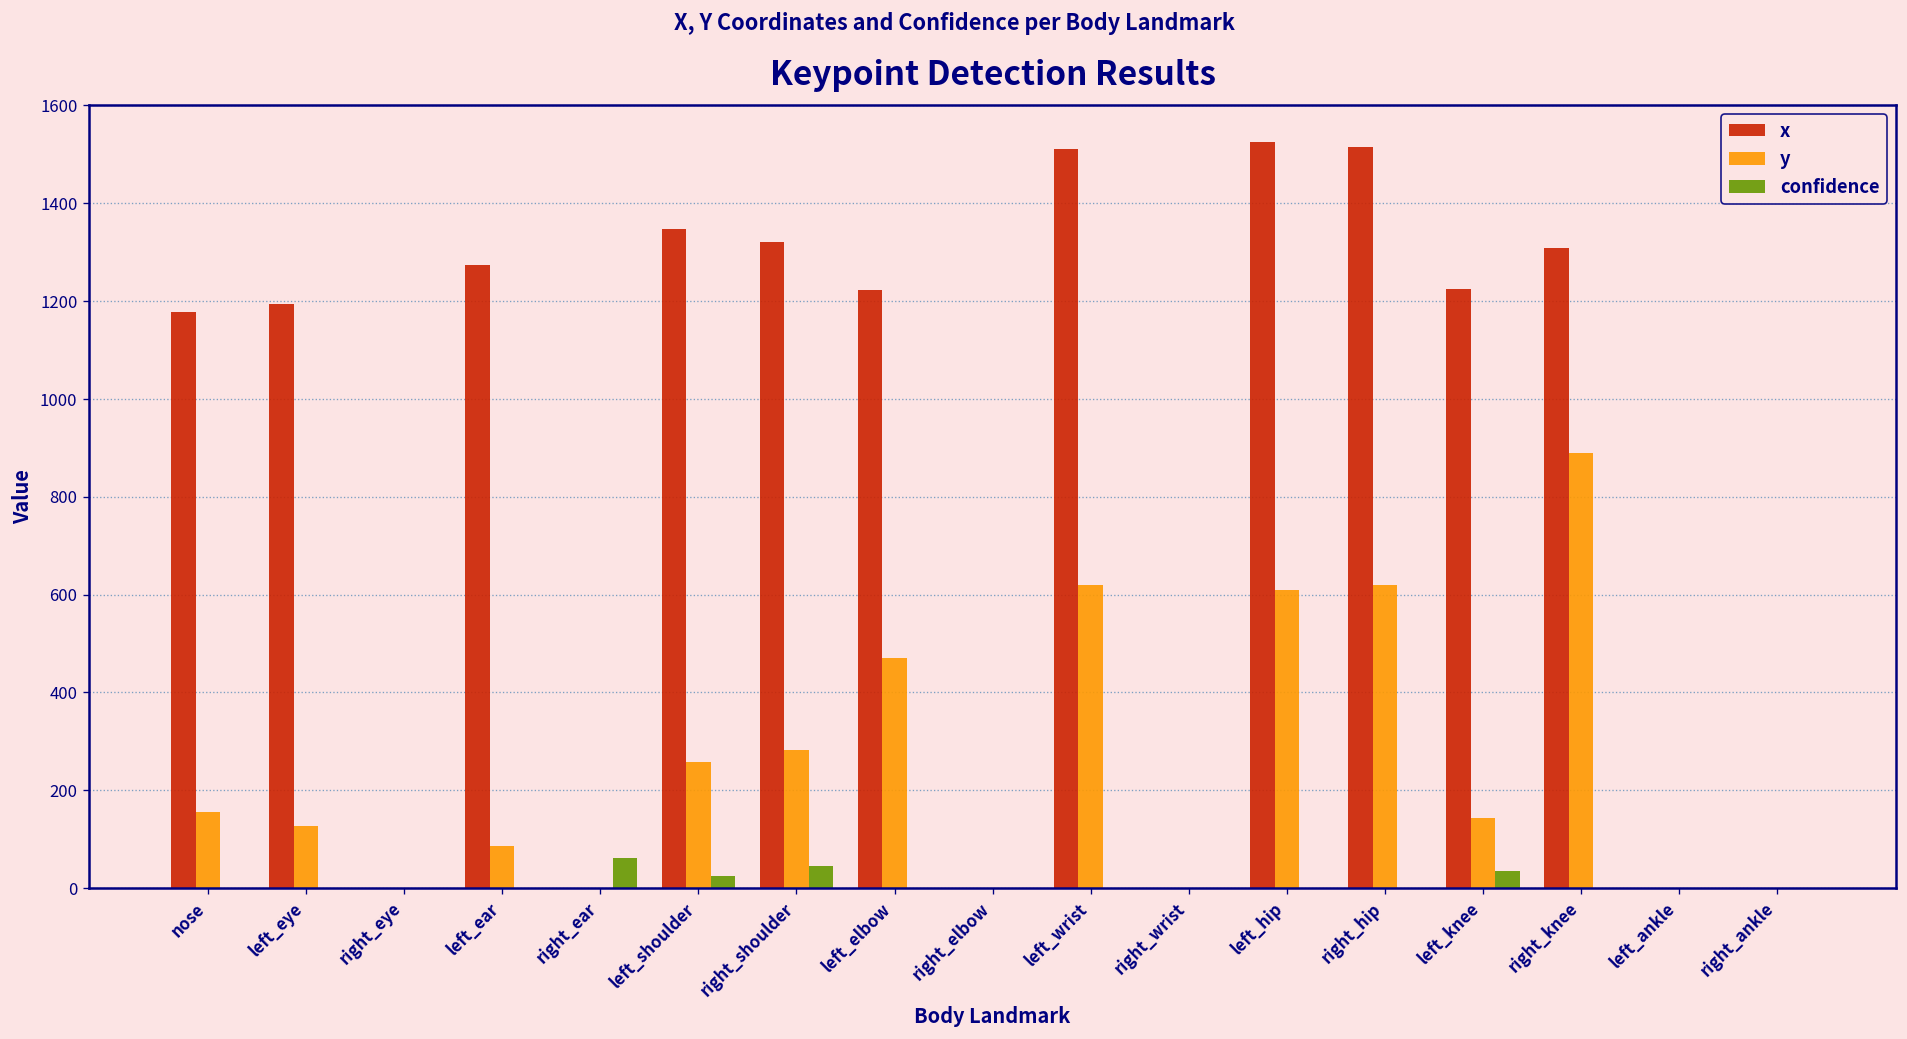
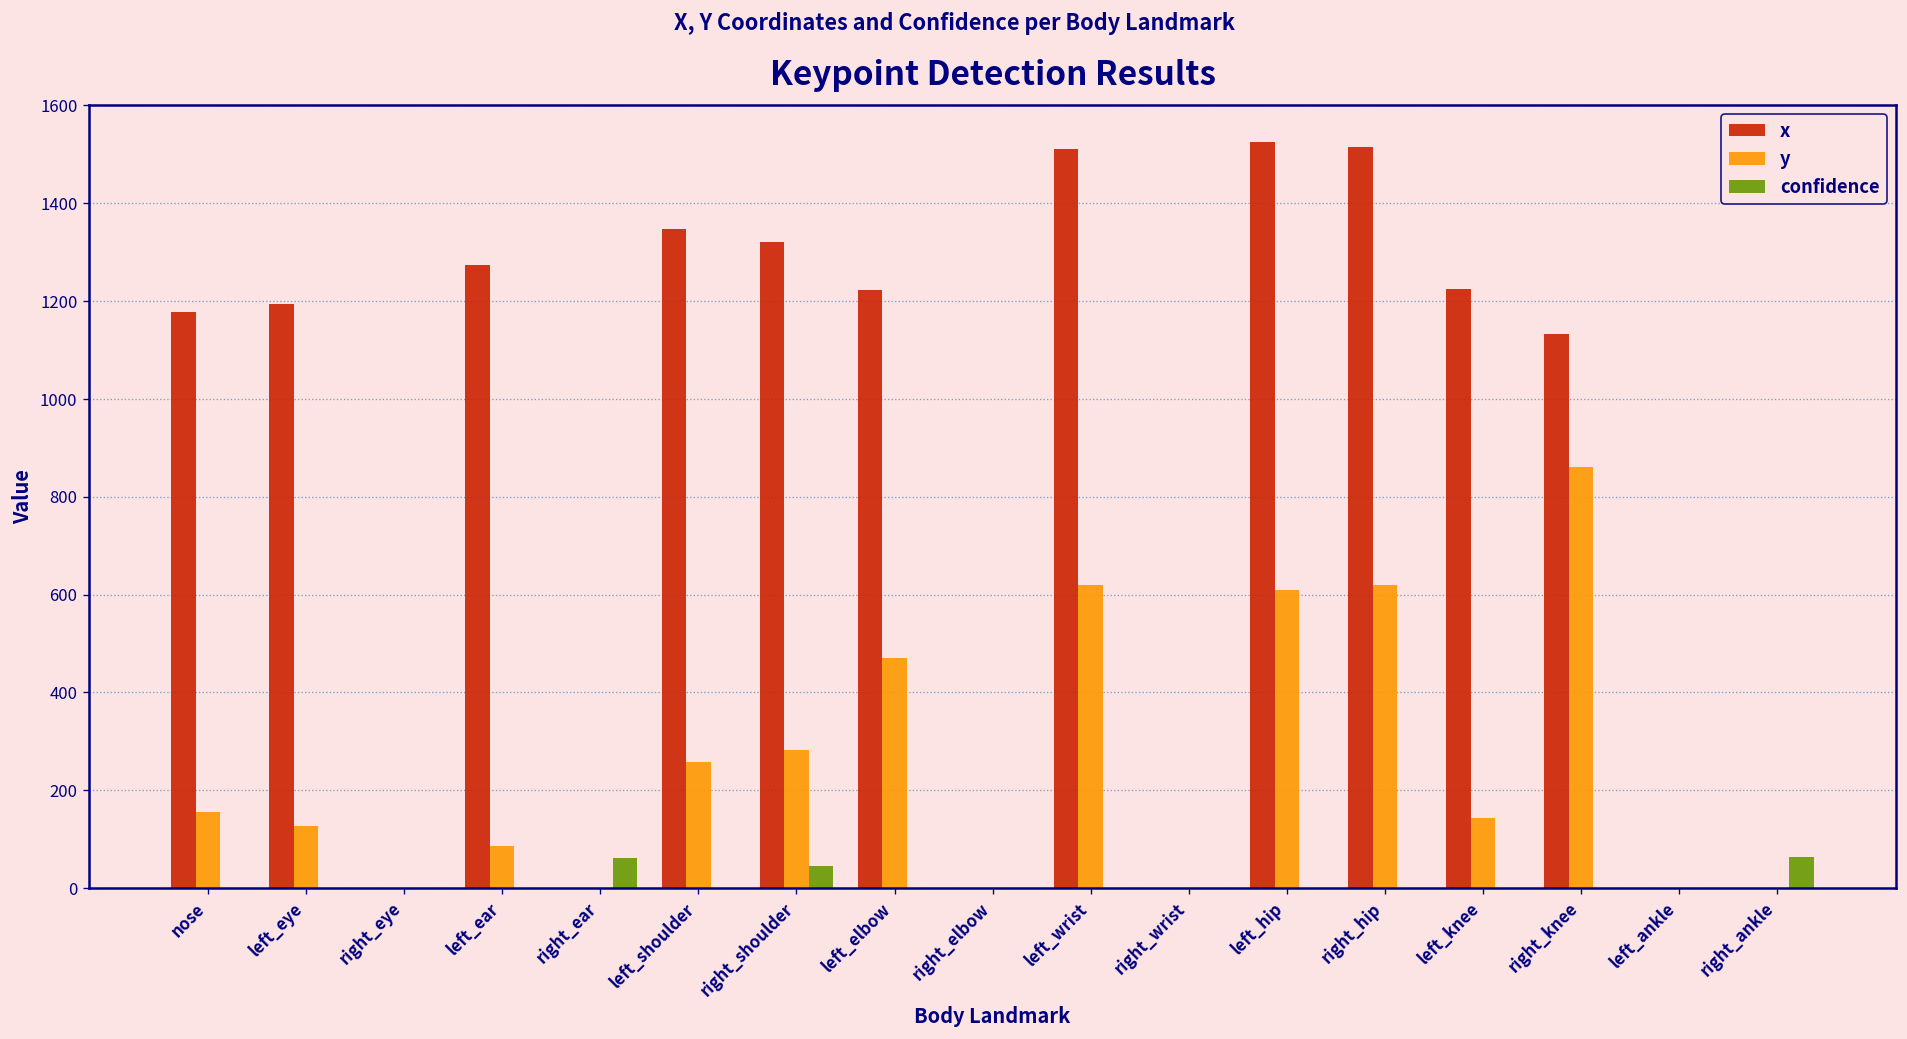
confidence, left_shoulder: 20 -> 0
confidence, left_knee: 40 -> 0
x, right_knee: 1310 -> 1130
y, right_knee: 890 -> 860
confidence, right_ankle: 0 -> 60
